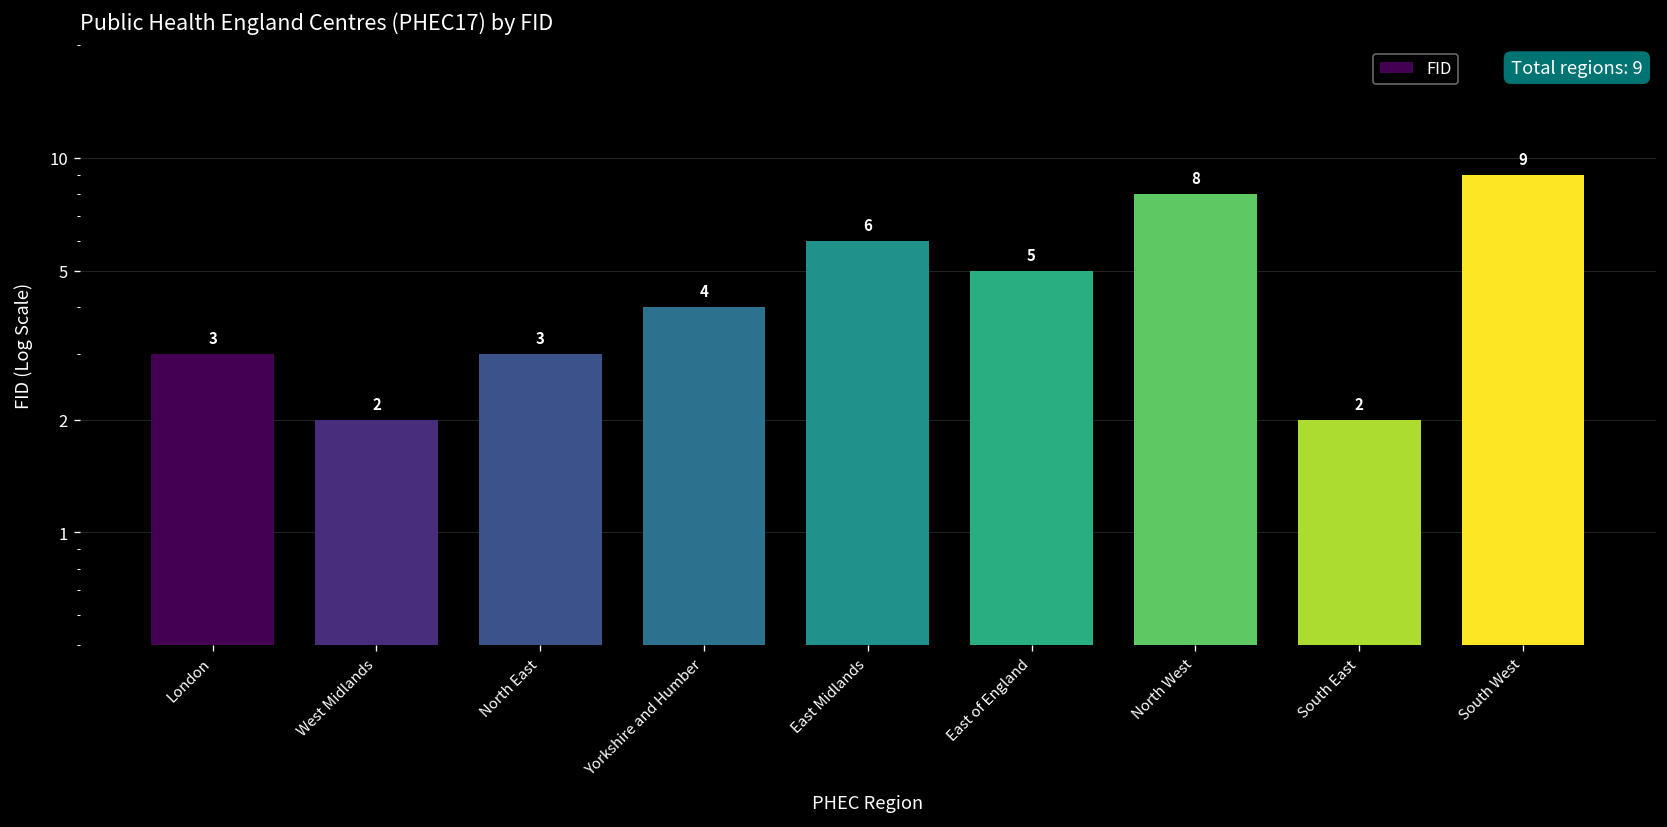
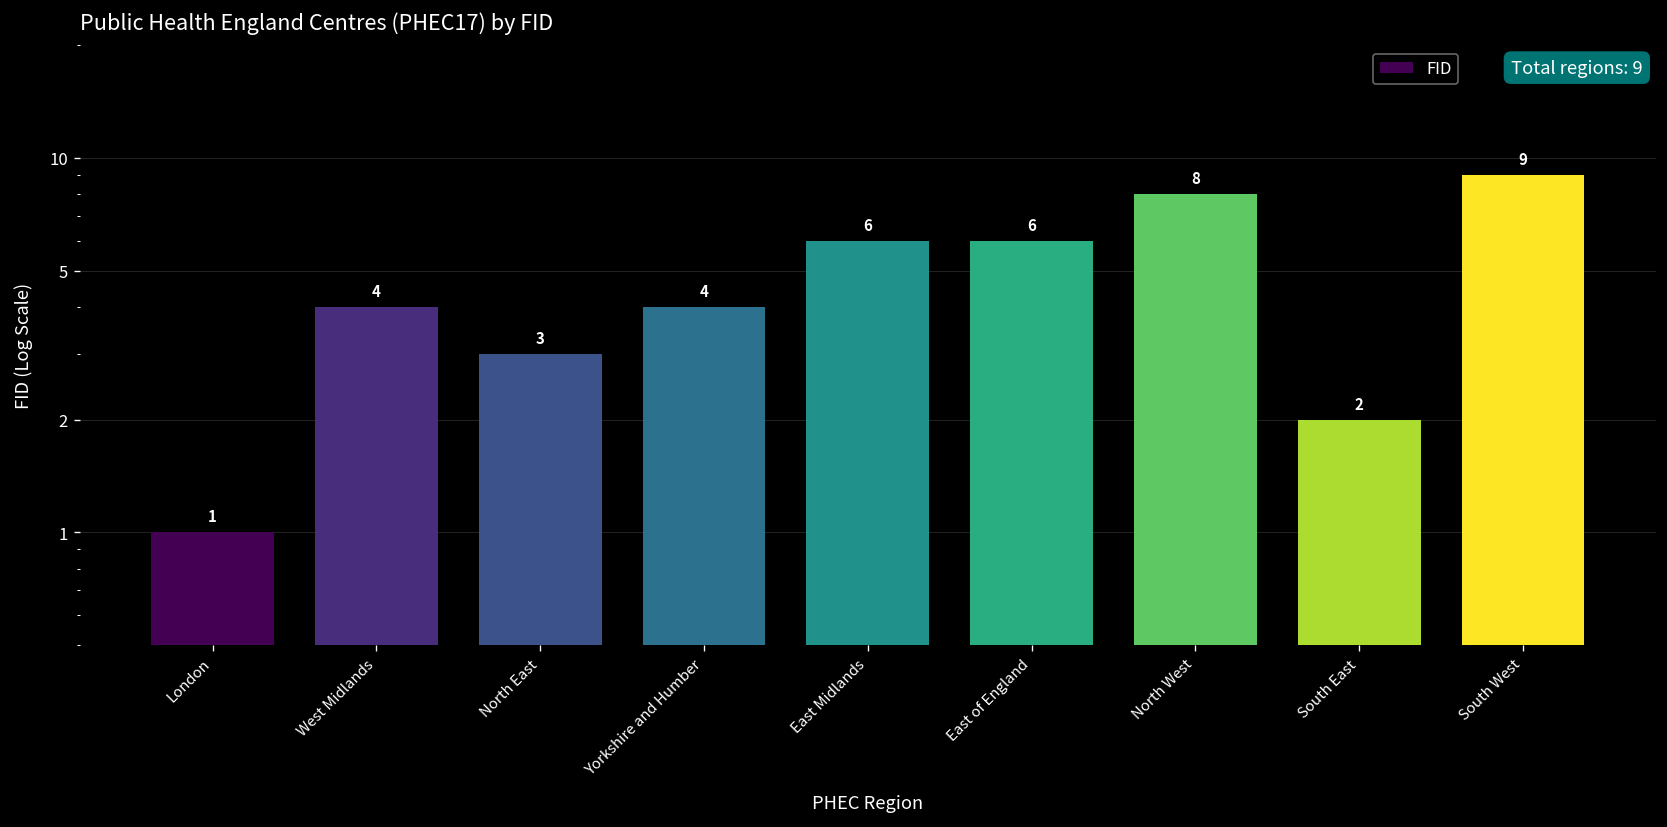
London: 3 -> 1
West Midlands: 2 -> 4
East of England: 5 -> 6
